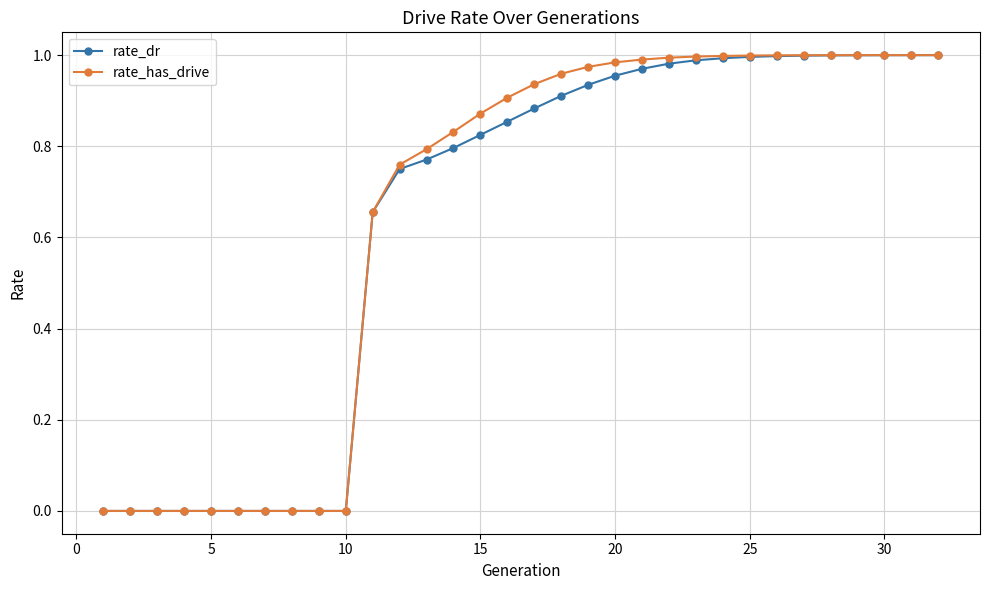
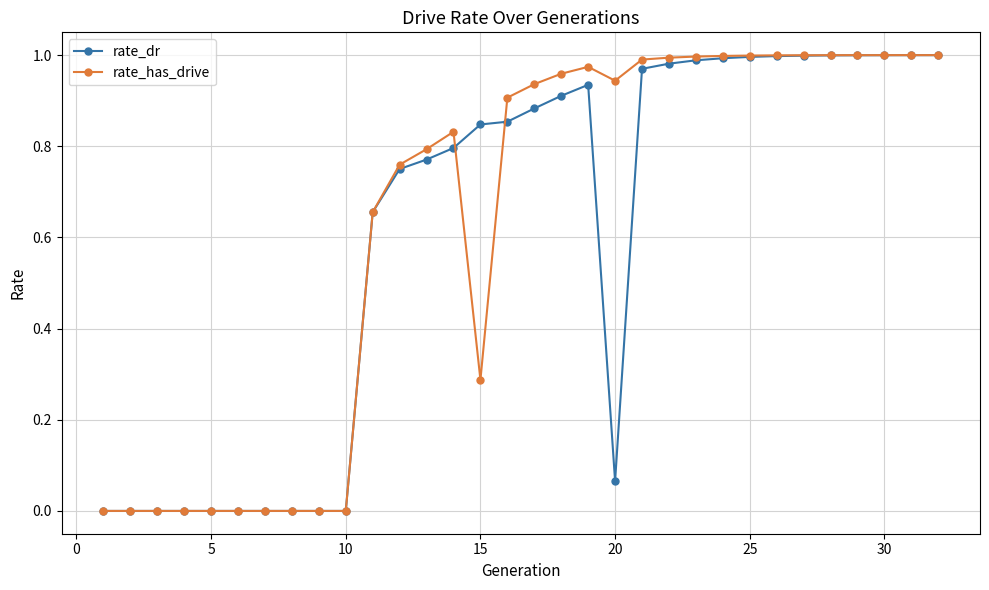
rate_dr, 15: 0.83 -> 0.85
rate_has_drive, 15: 0.87 -> 0.29
rate_dr, 20: 0.95 -> 0.07
rate_has_drive, 20: 0.98 -> 0.94
